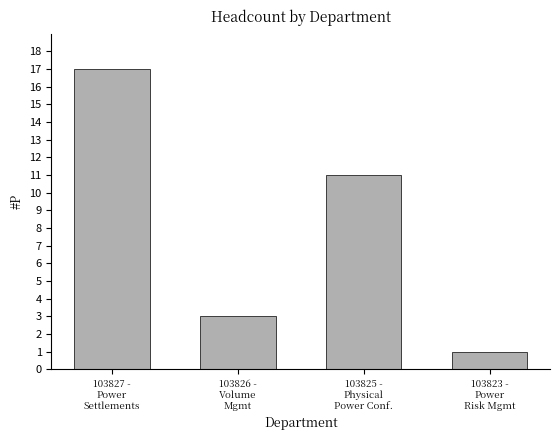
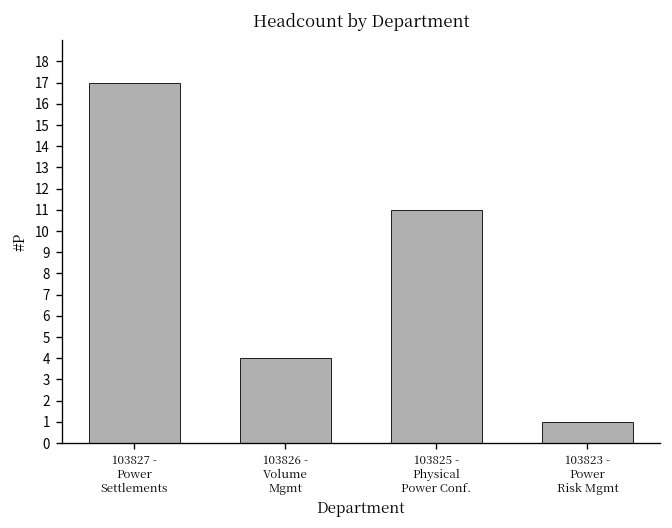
103826 - Volume Mgmt: 3 -> 4
